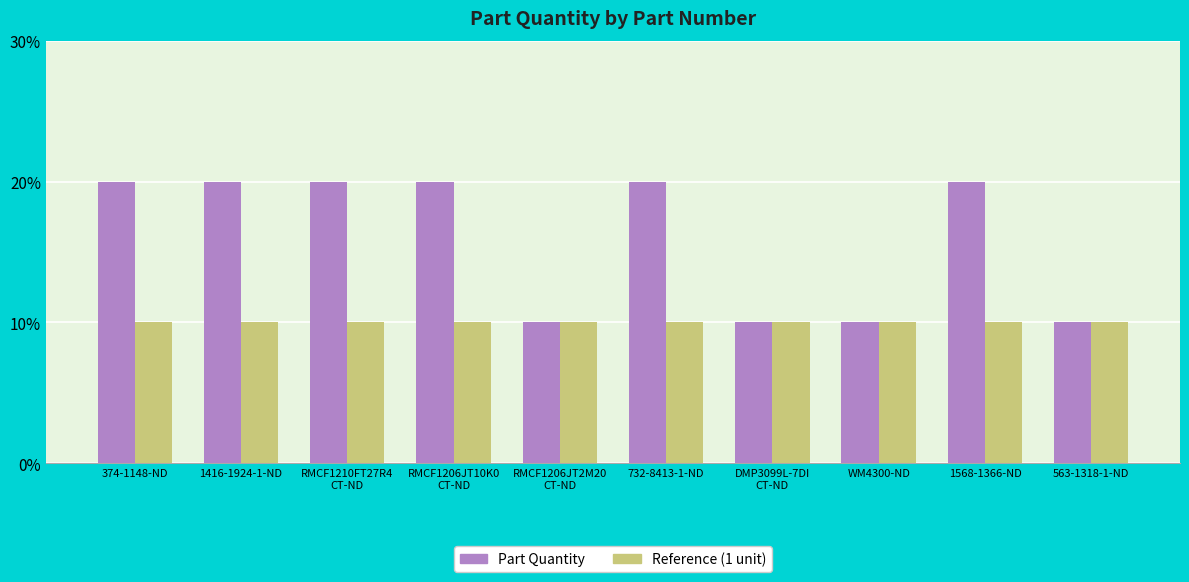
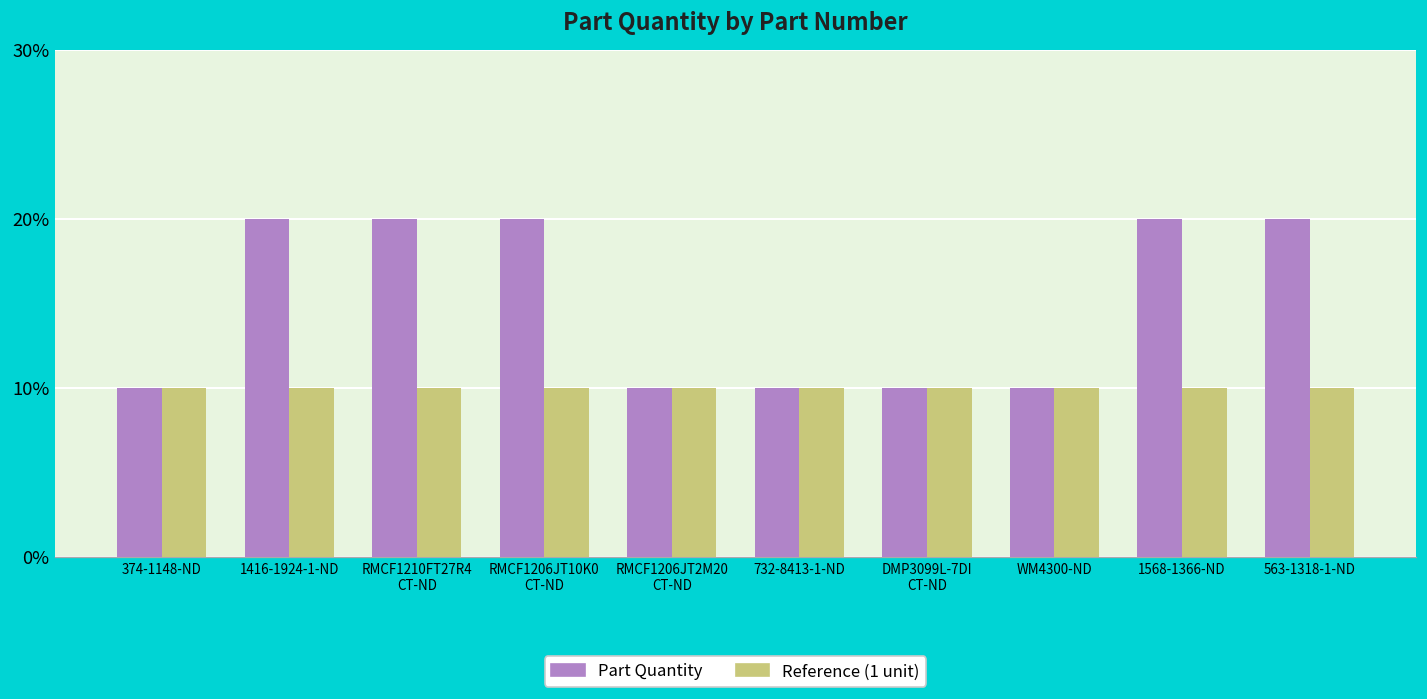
Part Quantity, 374-1148-ND: 20.0% -> 10.0%
Part Quantity, 732-8413-1-ND: 20.0% -> 10.0%
Part Quantity, 563-1318-1-ND: 10.0% -> 20.0%
